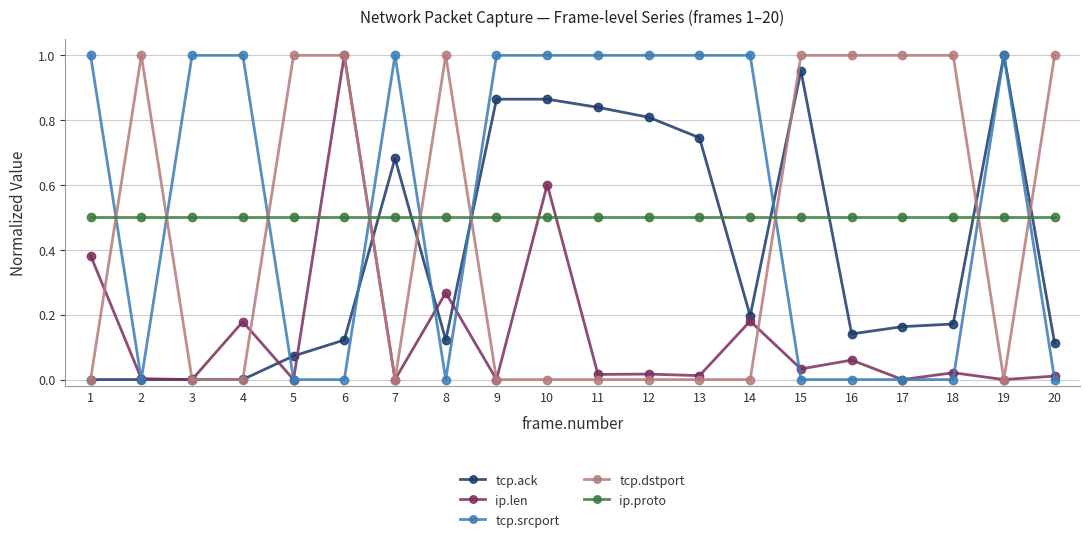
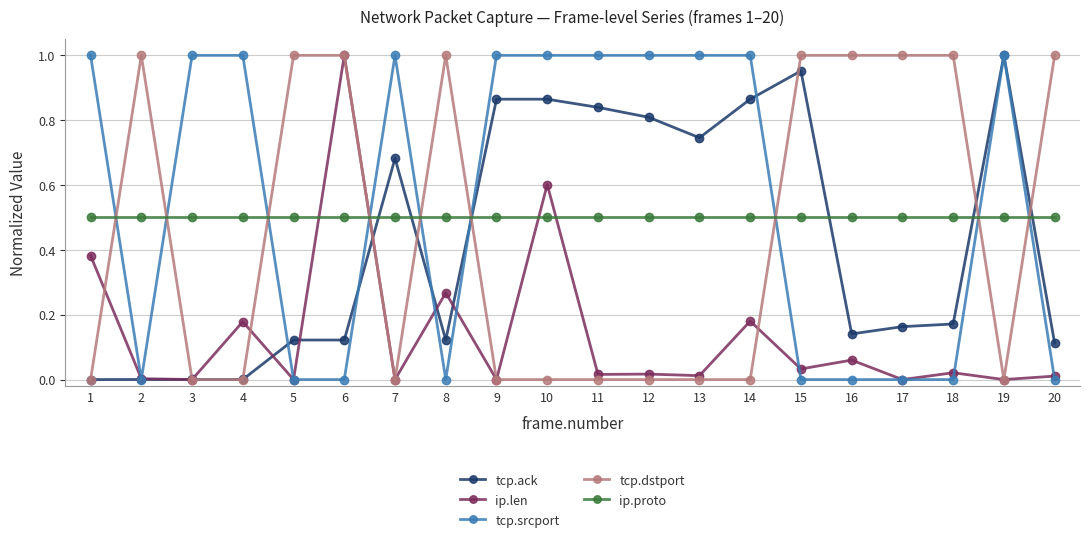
tcp.ack, 5: 0.07 -> 0.12
tcp.ack, 14: 0.20 -> 0.86
